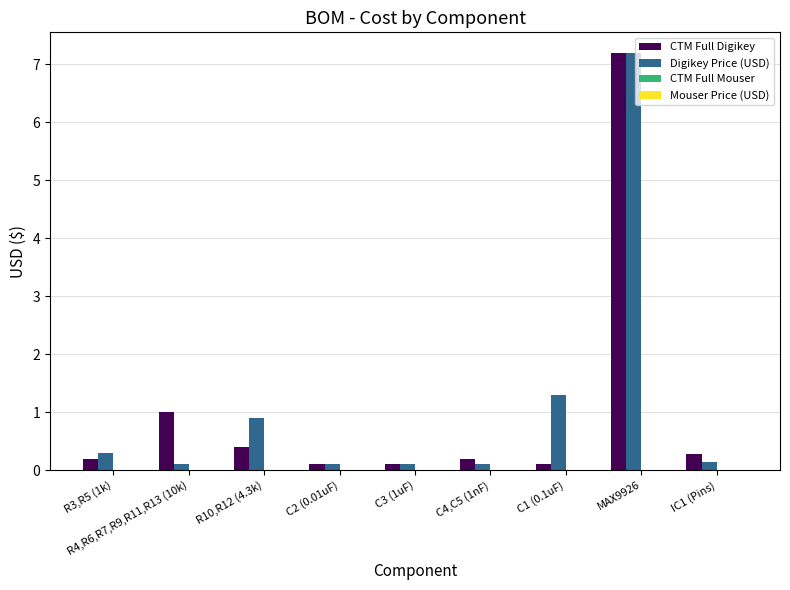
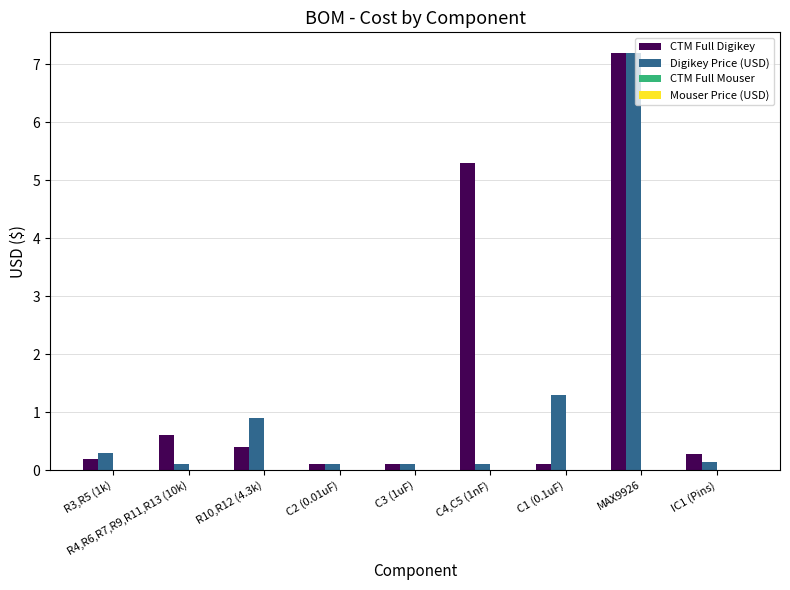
CTM Full Digikey, R4,R6,R7,R9,R11,R13 (10k): 1.0 -> 0.6
CTM Full Digikey, C4,C5 (1nF): 0.2 -> 5.3
